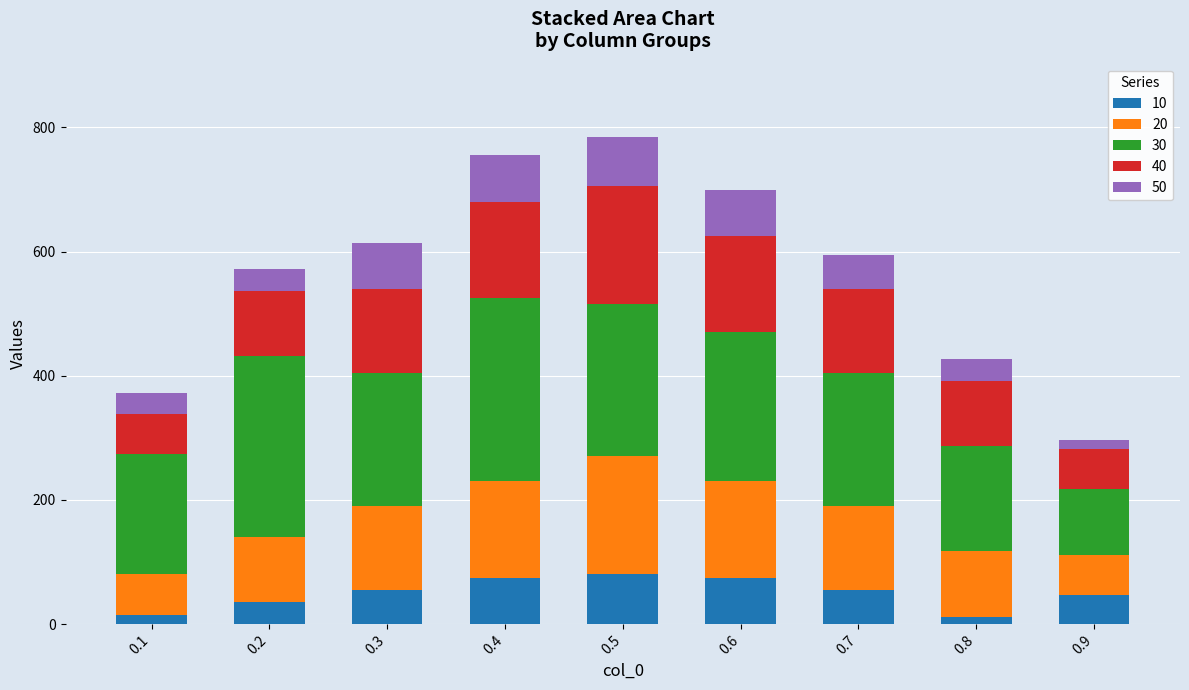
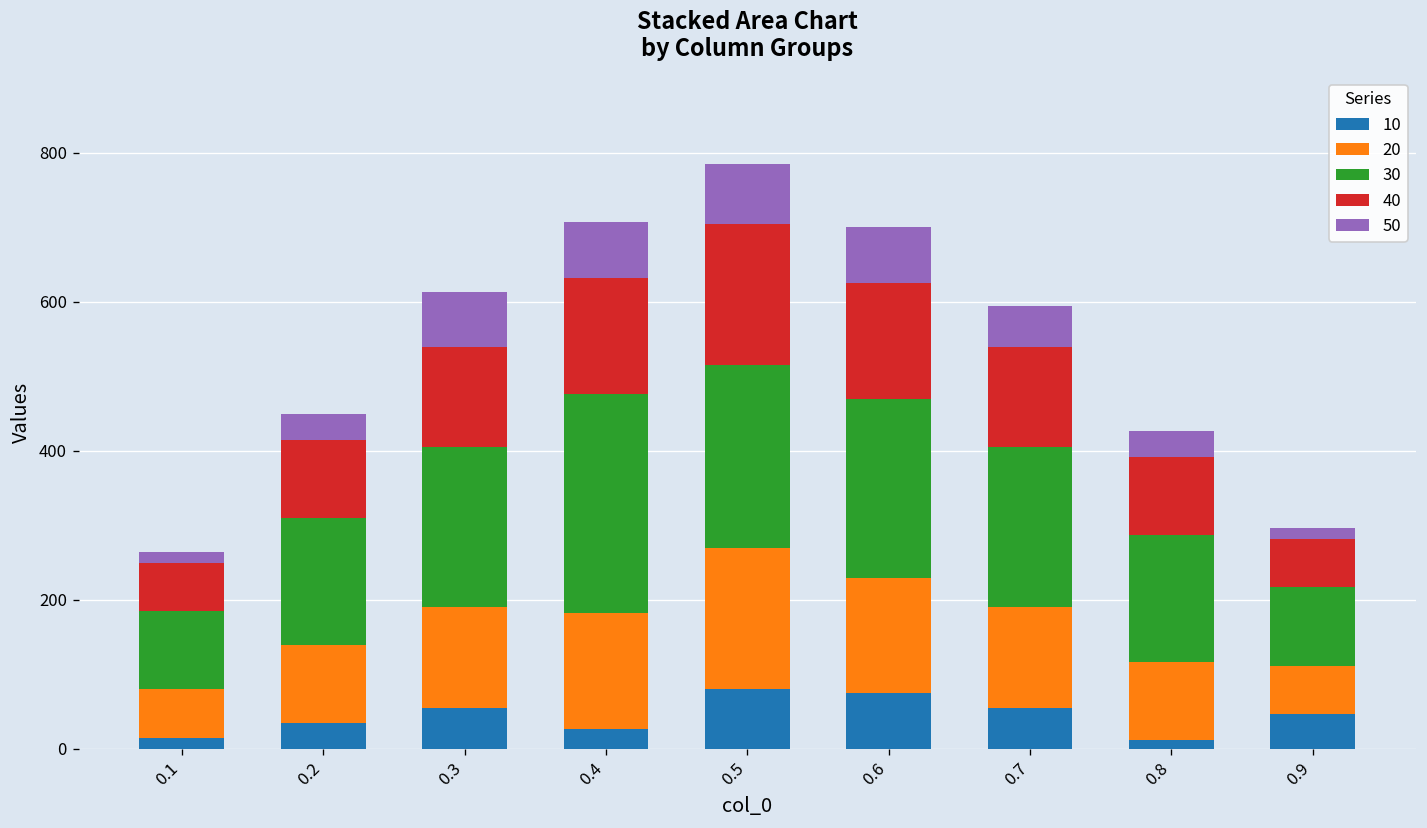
30, 0.1: 190 -> 110
50, 0.1: 30 -> 20
30, 0.2: 290 -> 170
10, 0.4: 80 -> 30
